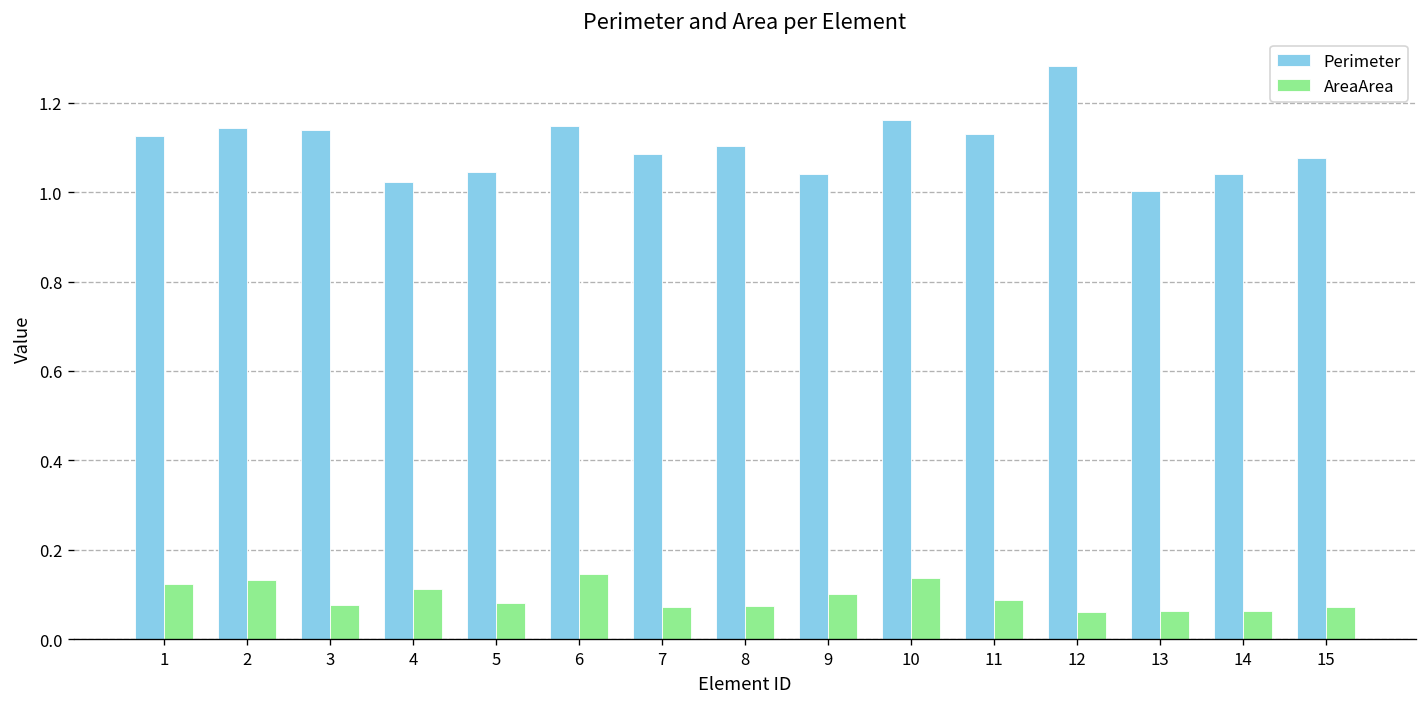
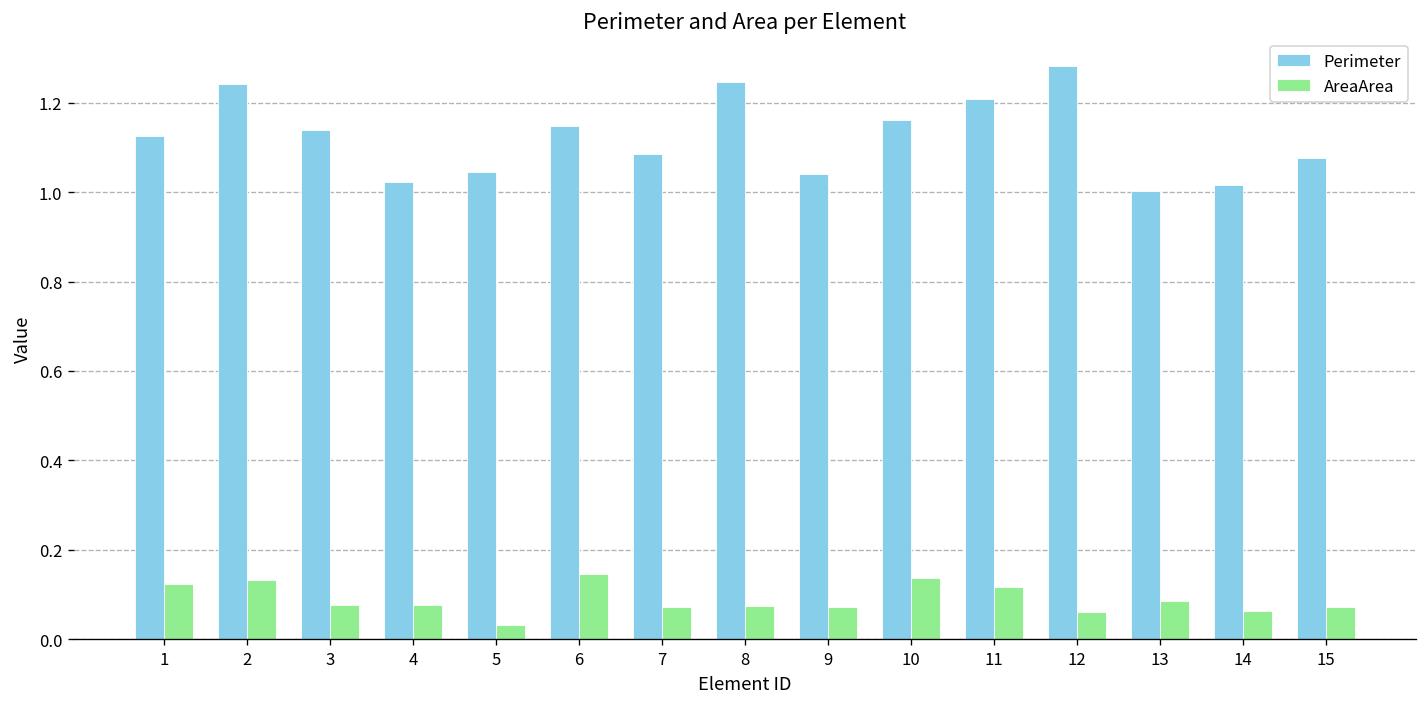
Perimeter, 2: 1.14 -> 1.24
AreaArea, 4: 0.11 -> 0.08
AreaArea, 5: 0.08 -> 0.03
Perimeter, 8: 1.10 -> 1.25
AreaArea, 9: 0.10 -> 0.07
Perimeter, 11: 1.13 -> 1.21
AreaArea, 11: 0.09 -> 0.12
AreaArea, 13: 0.06 -> 0.09
Perimeter, 14: 1.04 -> 1.02
